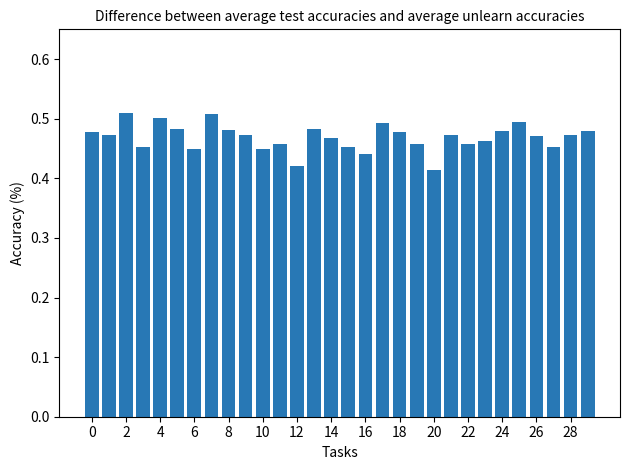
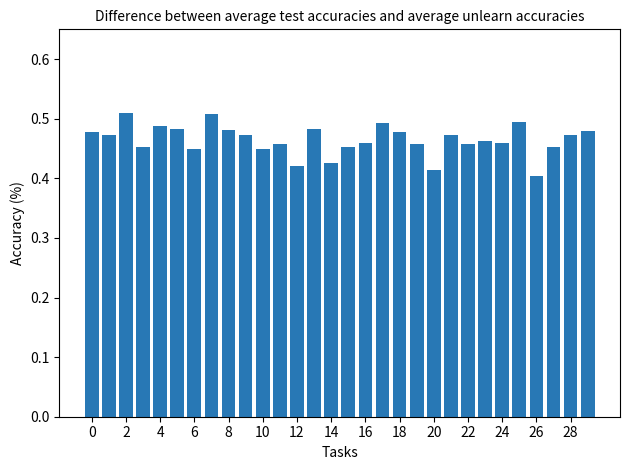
4: 0.50 -> 0.49
14: 0.47 -> 0.43
16: 0.44 -> 0.46
24: 0.48 -> 0.46
26: 0.47 -> 0.40
